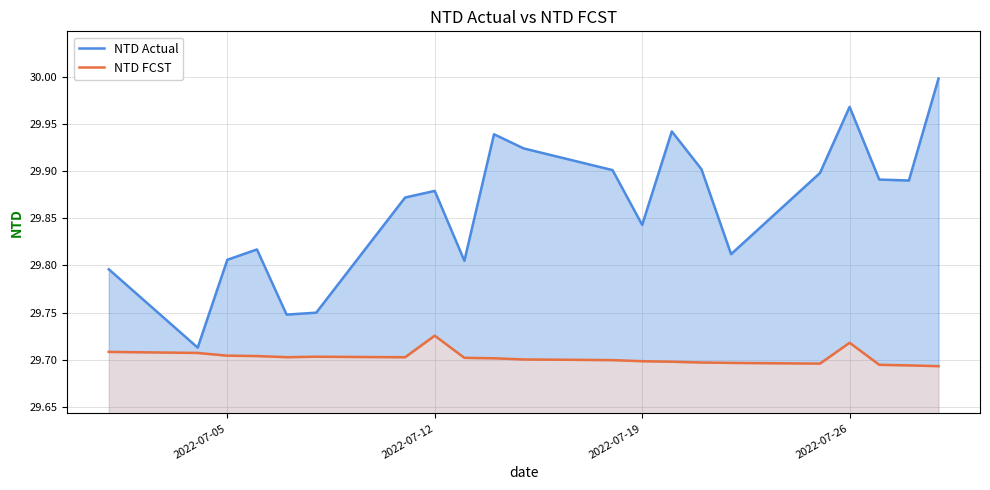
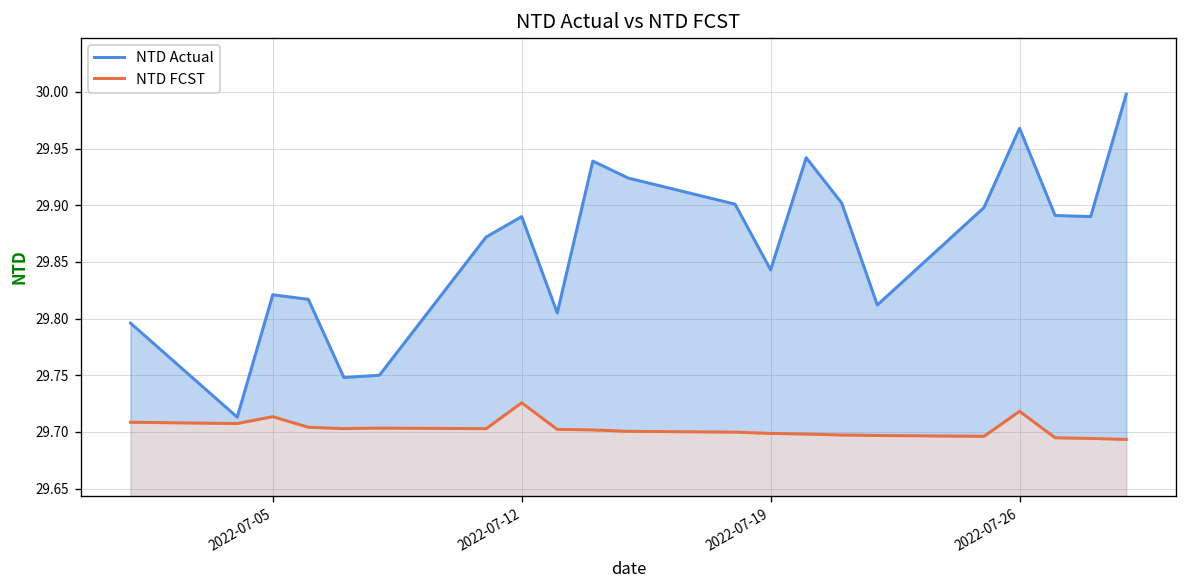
NTD Actual, 2022-07-05: 29.81 -> 29.82
NTD FCST, 2022-07-05: 29.70 -> 29.71
NTD Actual, 2022-07-12: 29.88 -> 29.89
